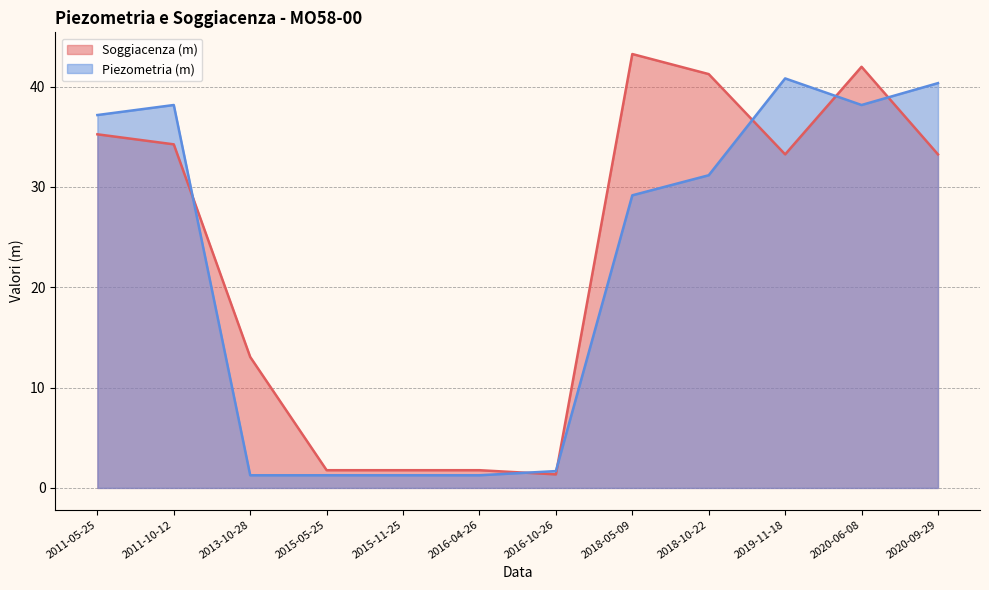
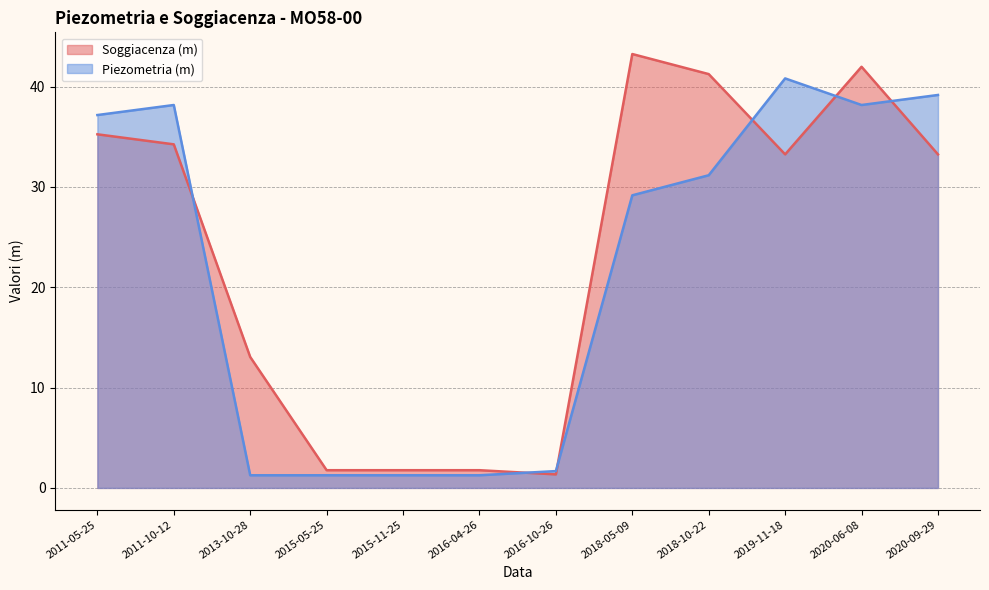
Piezometria (m), 2020-09-29: 40.3 -> 39.2
